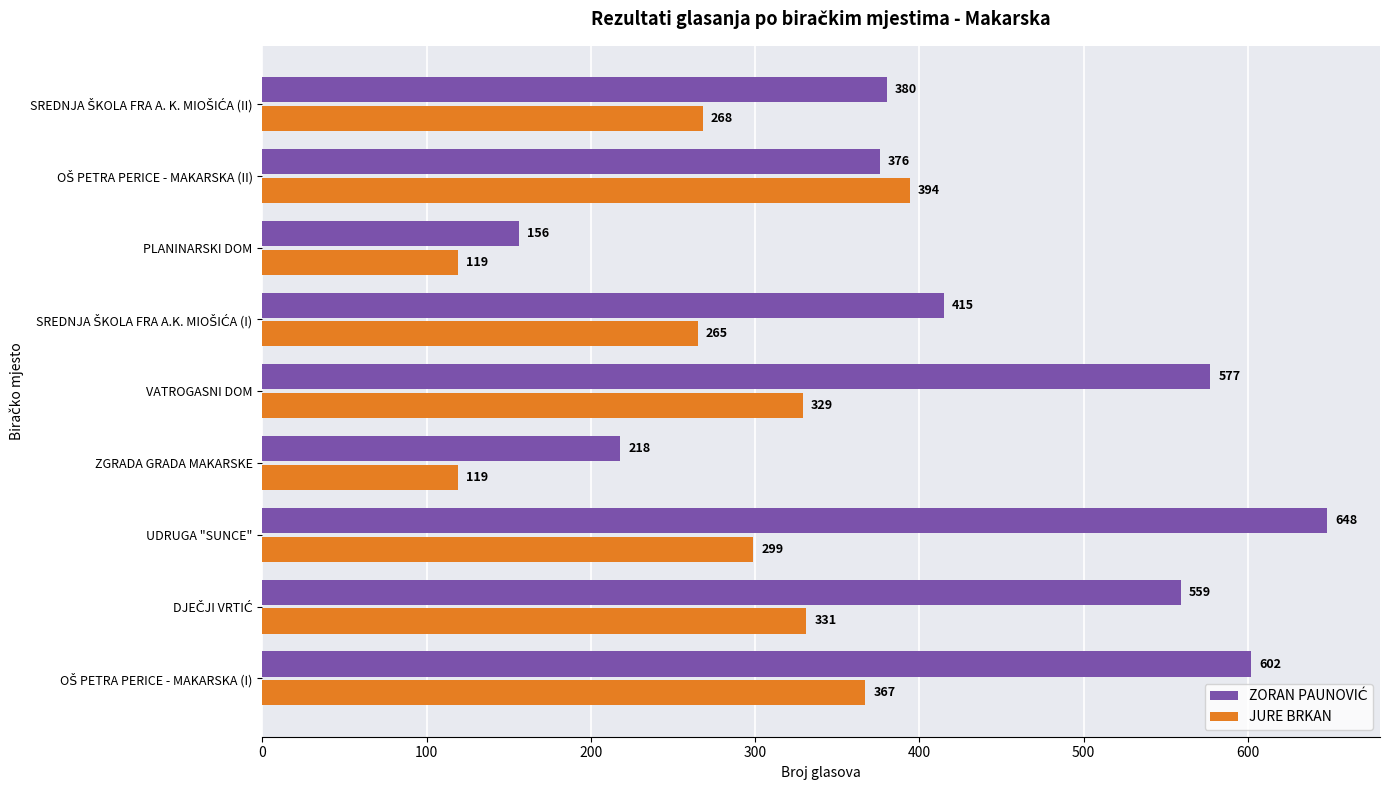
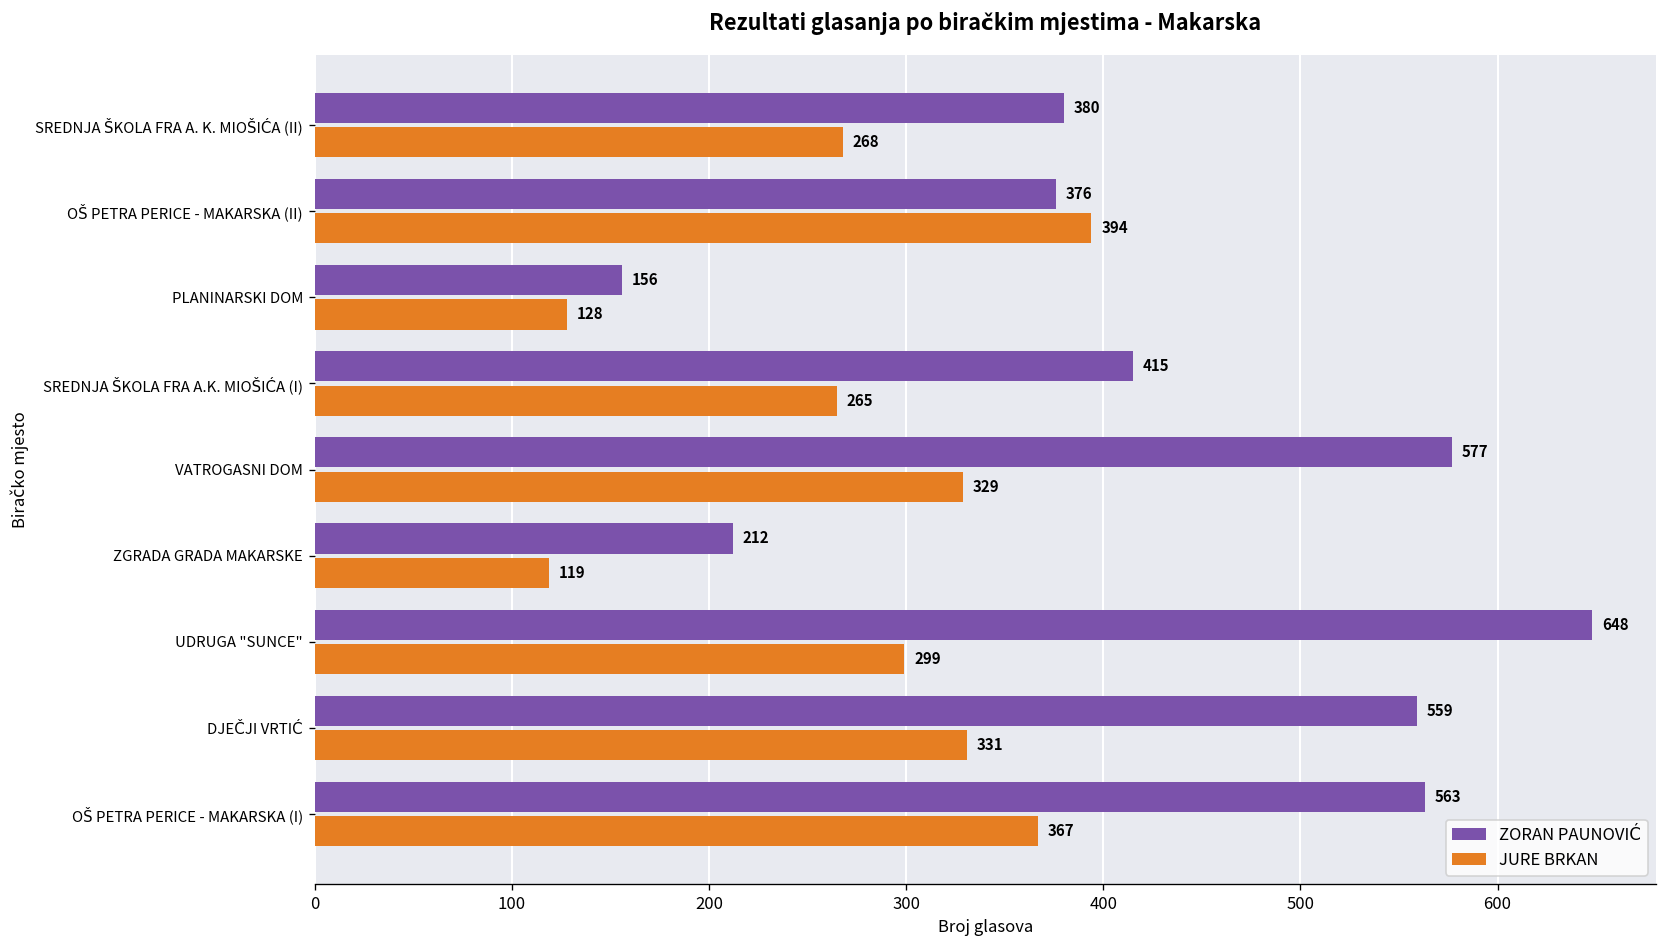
JURE BRKAN, PLANINARSKI DOM: 119 -> 128
ZORAN PAUNOVIĆ, ZGRADA GRADA MAKARSKE: 218 -> 212
ZORAN PAUNOVIĆ, OŠ PETRA PERICE - MAKARSKA (I): 602 -> 563
